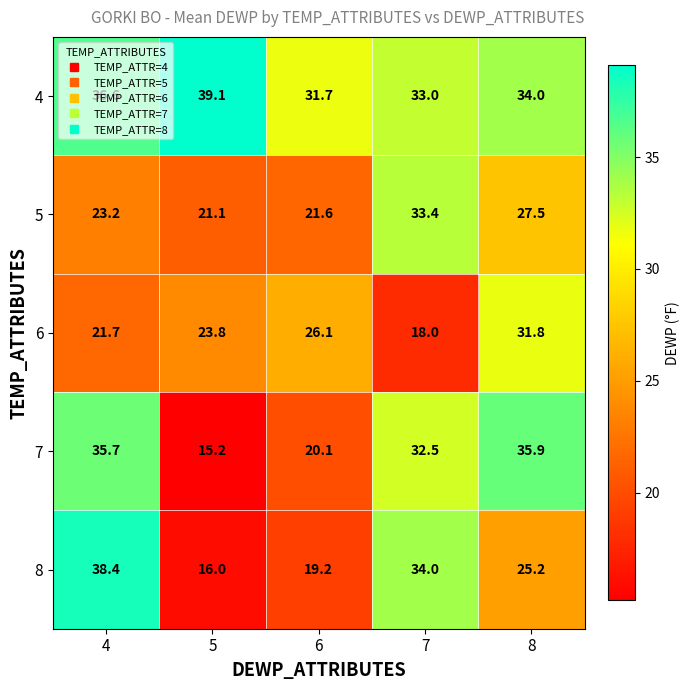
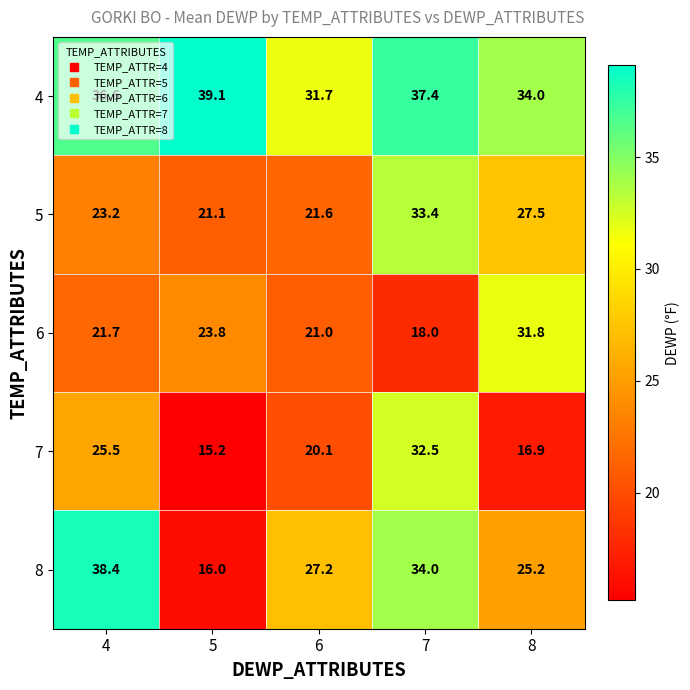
4, 7: 33.0 -> 37.4
6, 6: 26.1 -> 21.0
7, 4: 35.7 -> 25.5
7, 8: 35.9 -> 16.9
8, 6: 19.2 -> 27.2
